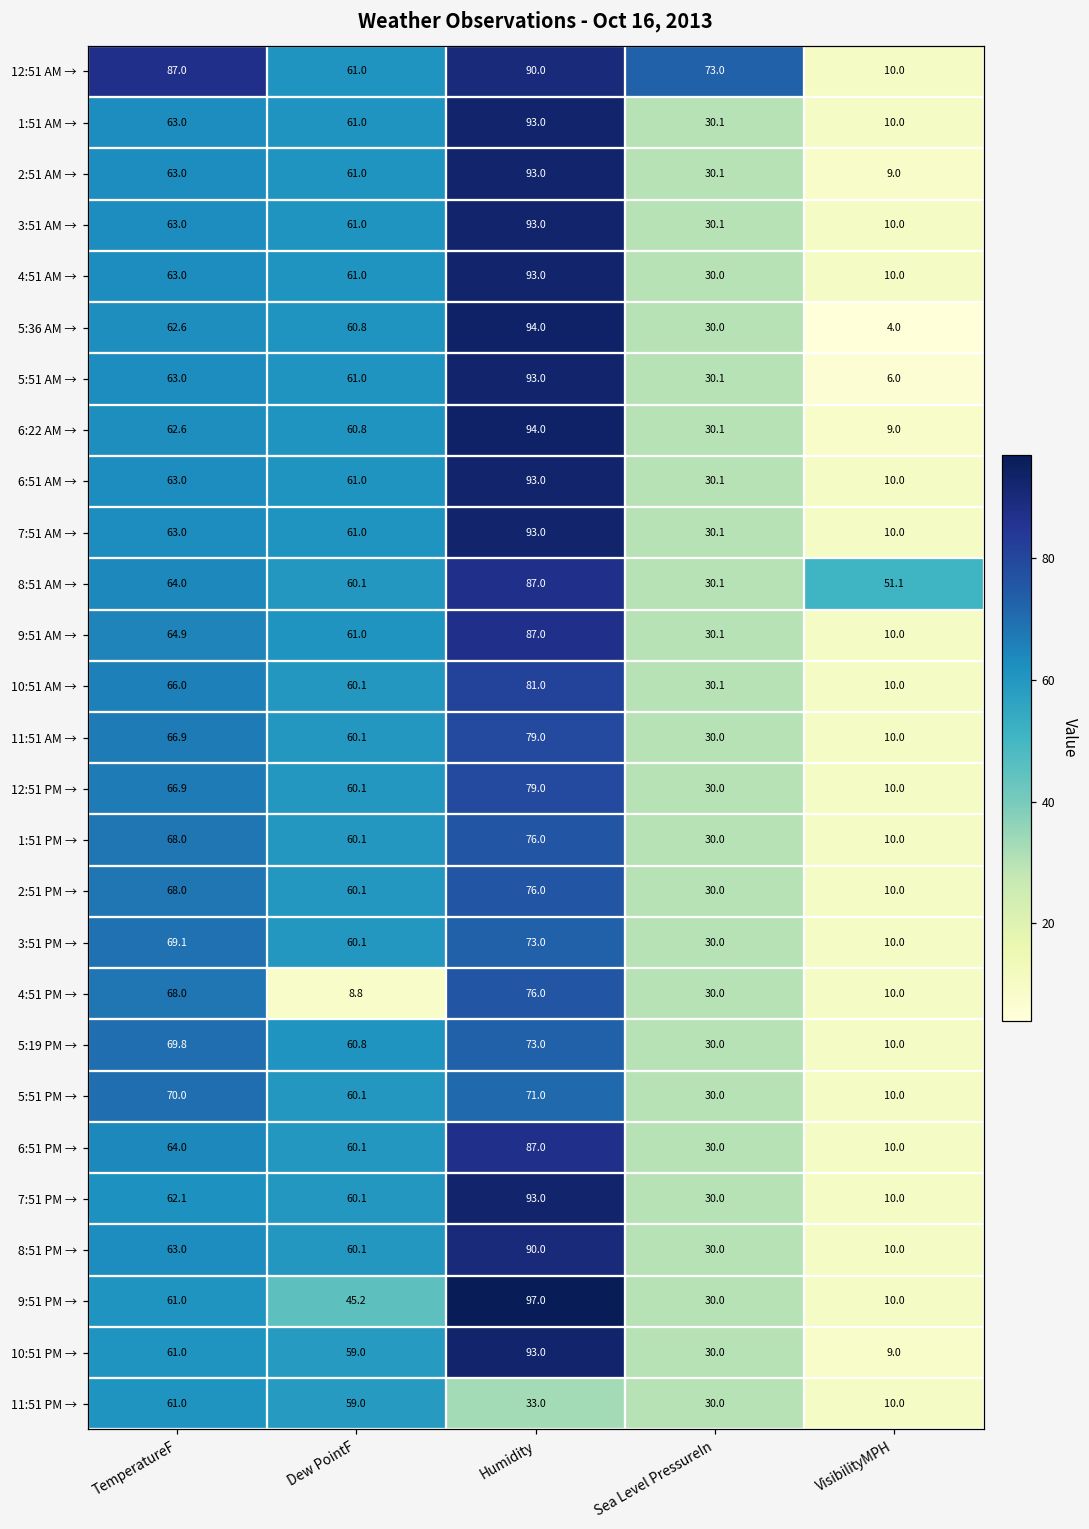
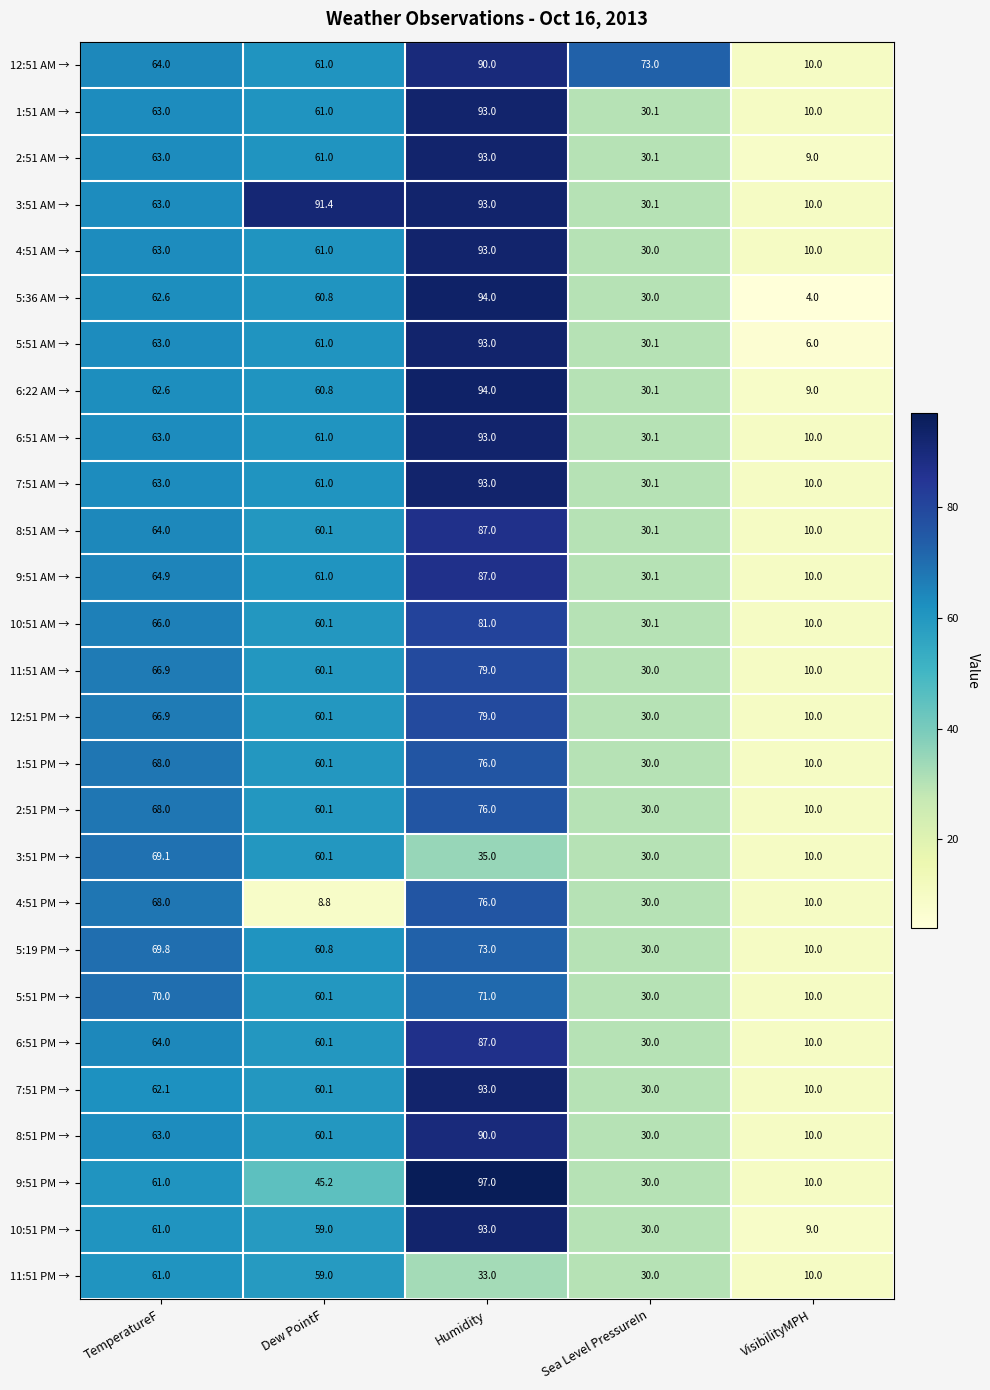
12:51 AM →, TemperatureF: 87.0 -> 64.0
3:51 AM →, Dew PointF: 61.0 -> 91.4
8:51 AM →, VisibilityMPH: 51.1 -> 10.0
3:51 PM →, Humidity: 73.0 -> 35.0
